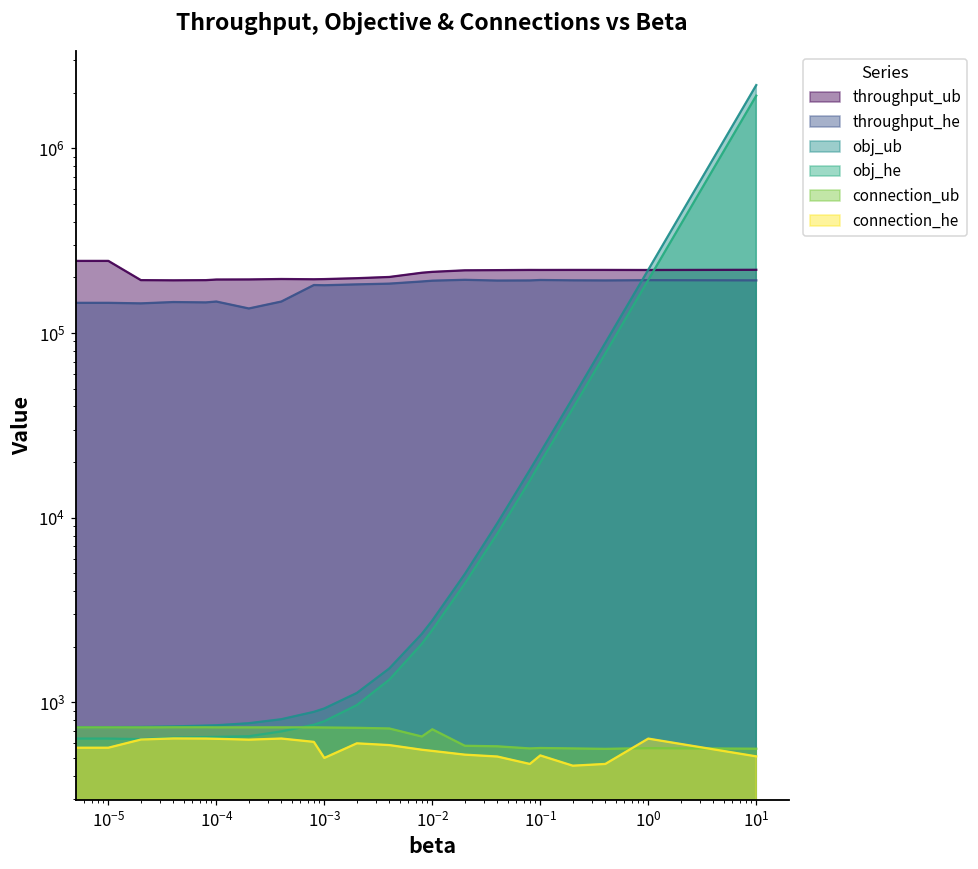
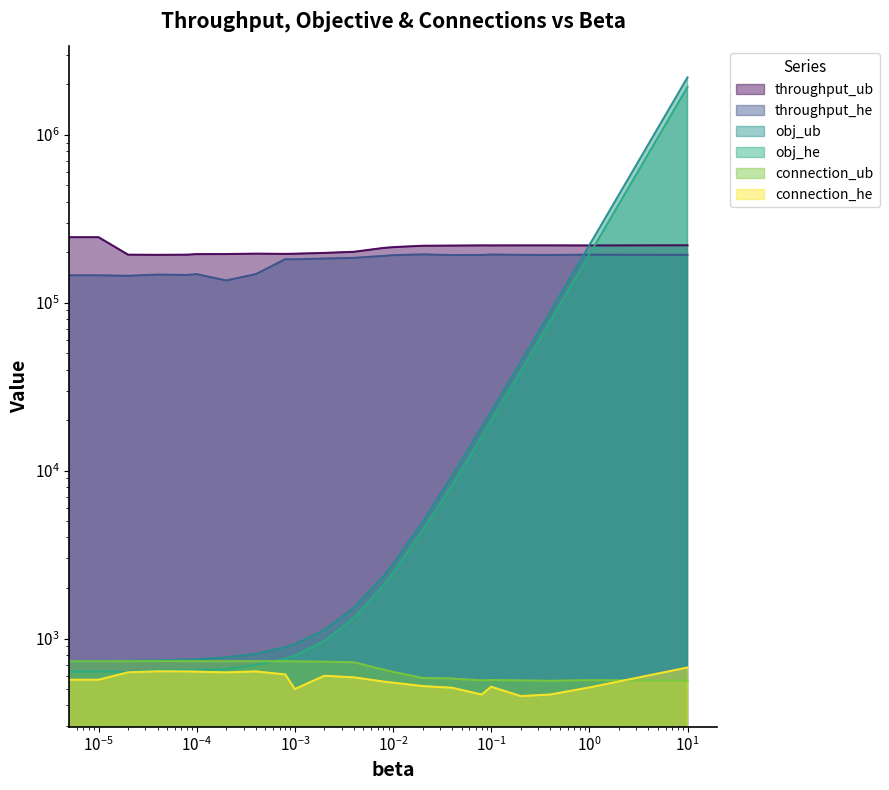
connection_ub, 10^-2: 710 -> 630
connection_he, 10^0: 640 -> 510
connection_he, 10^1: 510 -> 670
